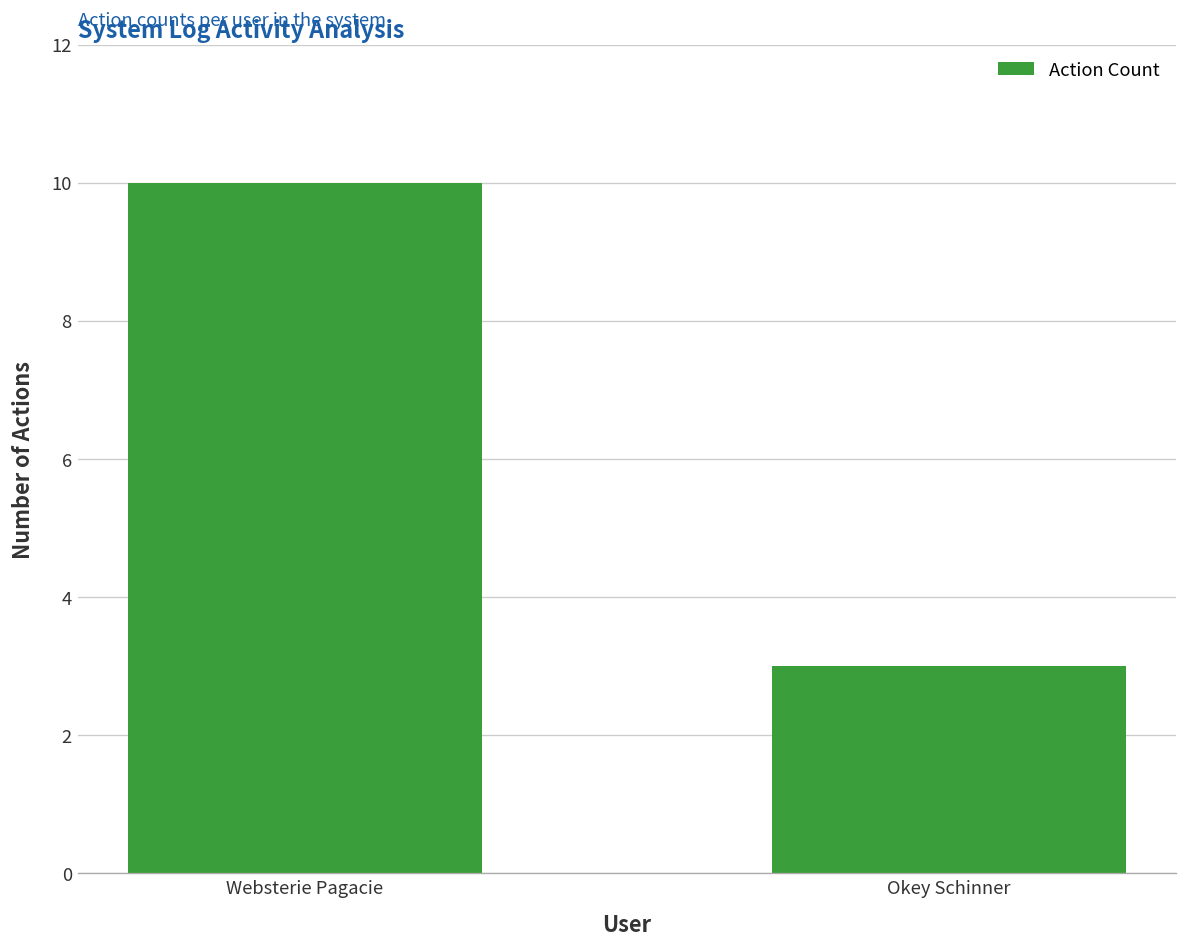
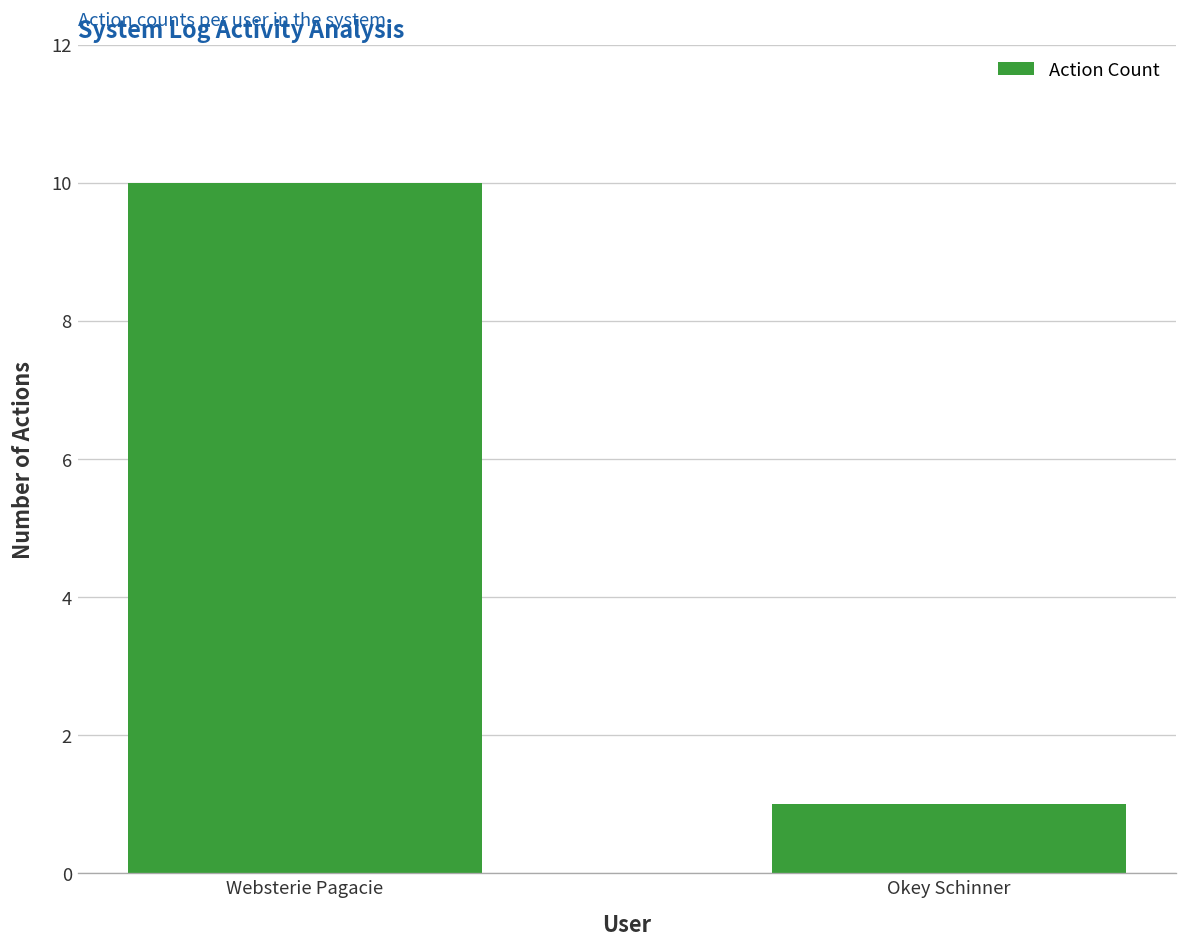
Okey Schinner: 3 -> 1
